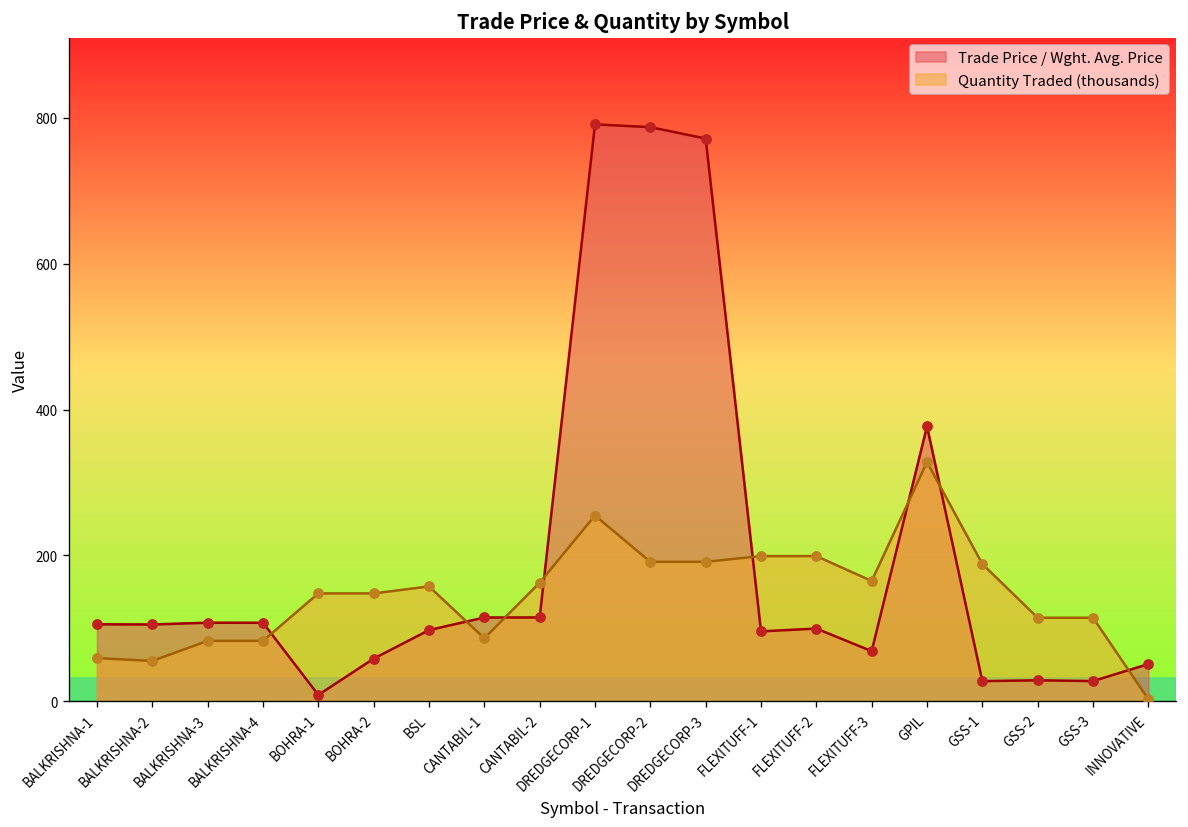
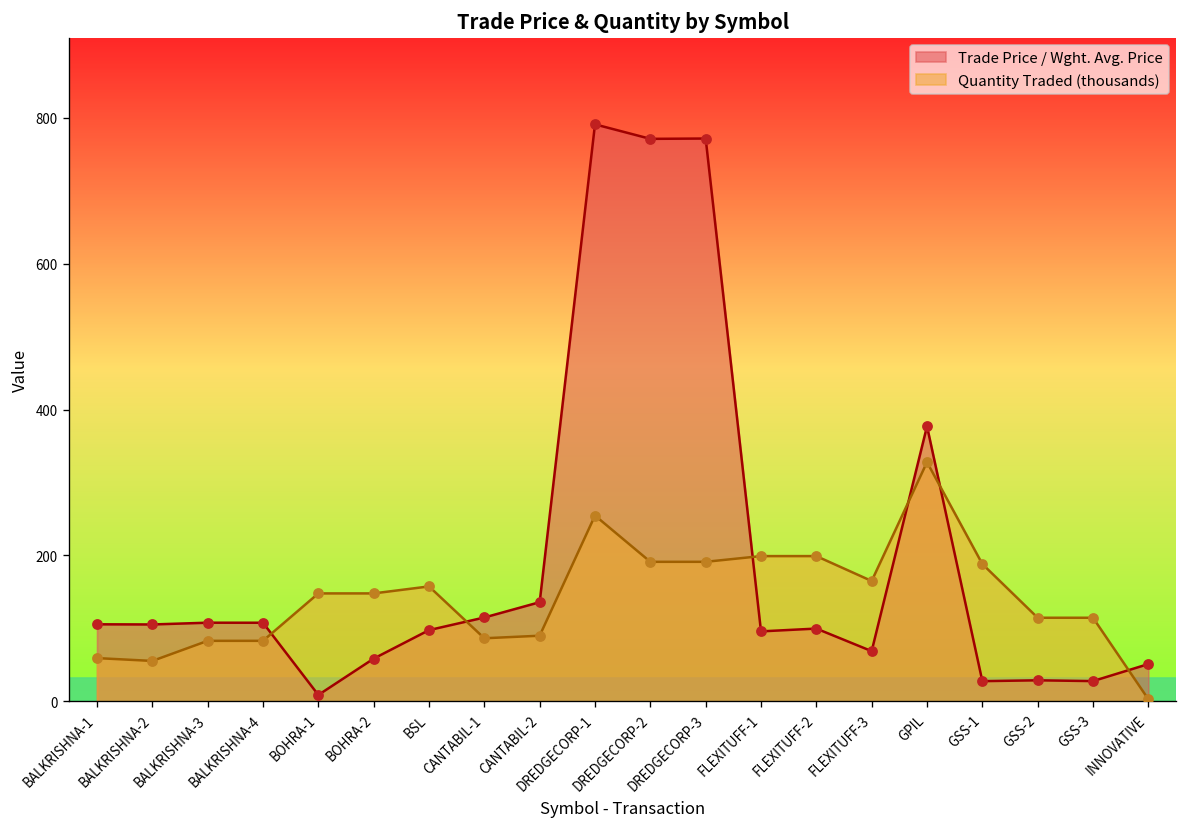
Trade Price / Wght. Avg. Price, CANTABIL-2: 120 -> 140
Quantity Traded (thousands), CANTABIL-2: 160 -> 90
Trade Price / Wght. Avg. Price, DREDGECORP-2: 790 -> 770
